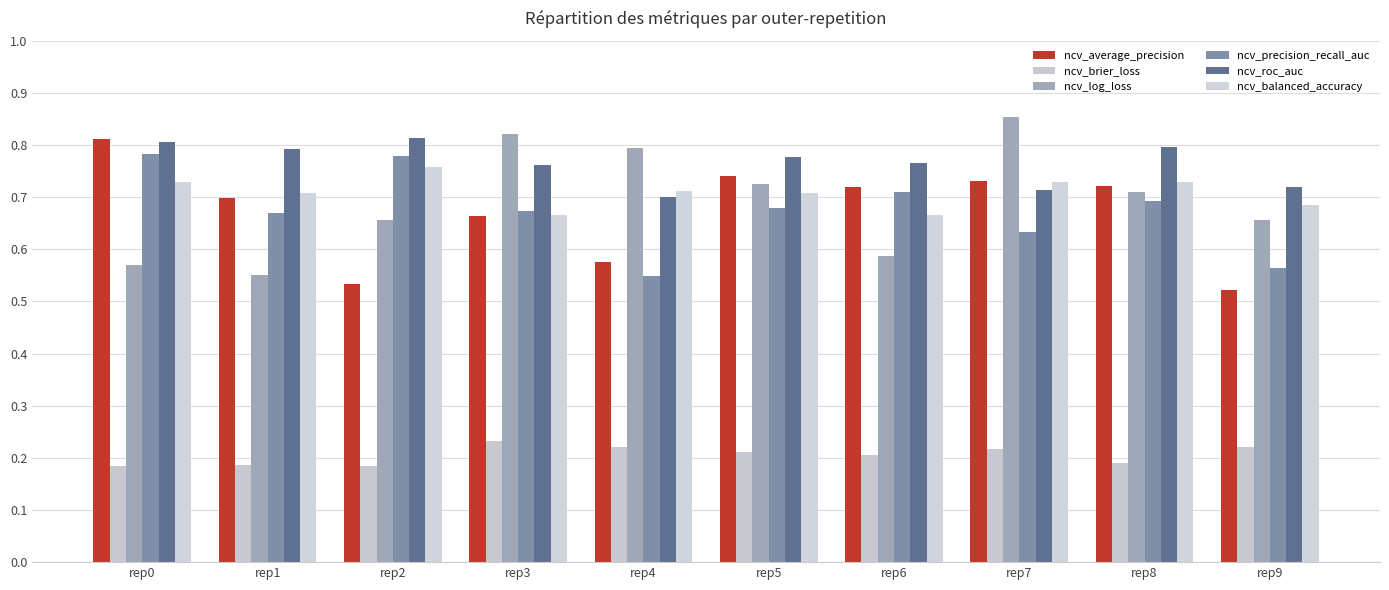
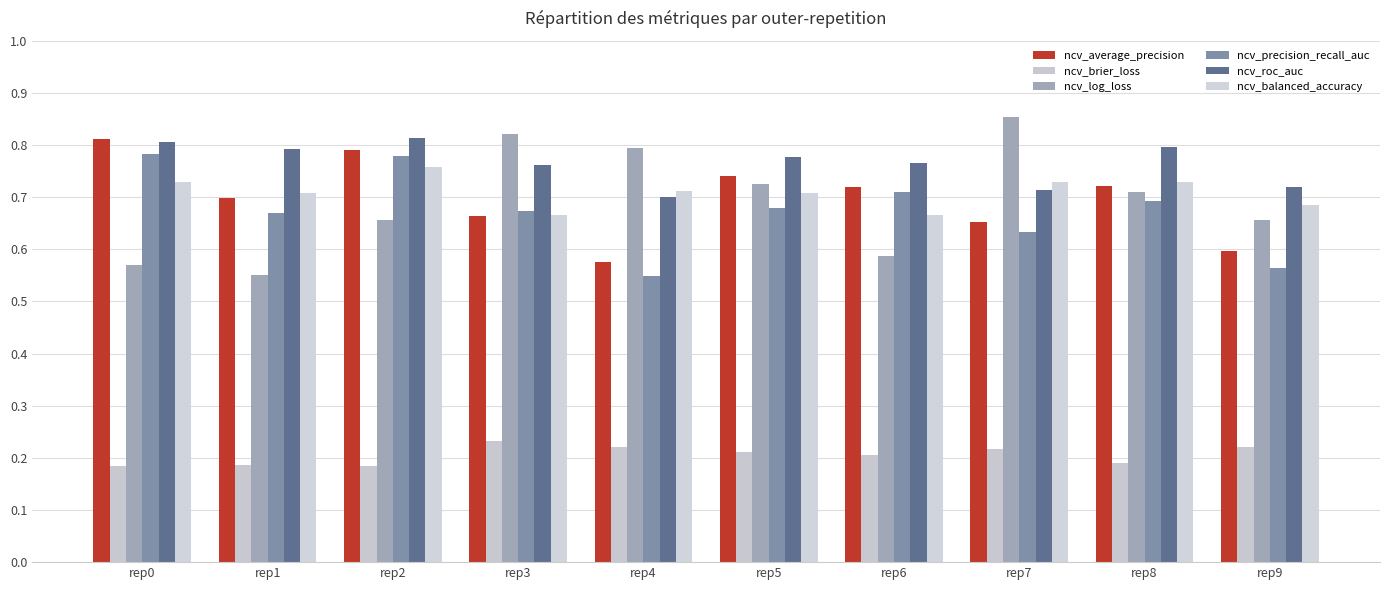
ncv_average_precision, rep2: 0.53 -> 0.79
ncv_average_precision, rep7: 0.73 -> 0.65
ncv_average_precision, rep9: 0.52 -> 0.60
